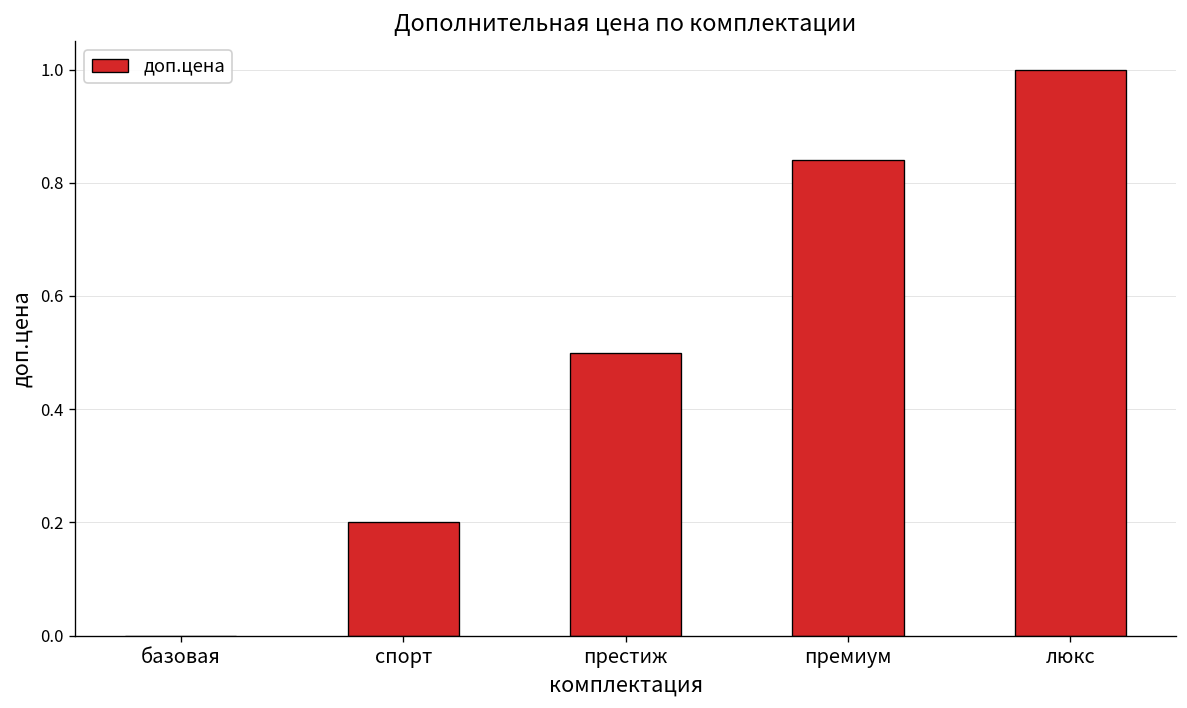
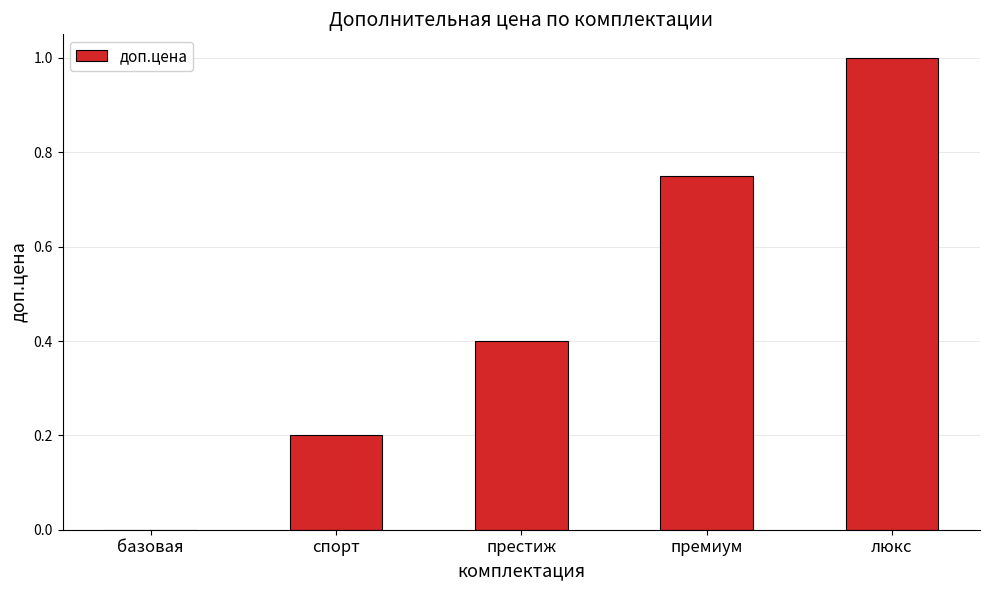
престиж: 0.5 -> 0.4
премиум: 0.84 -> 0.75
